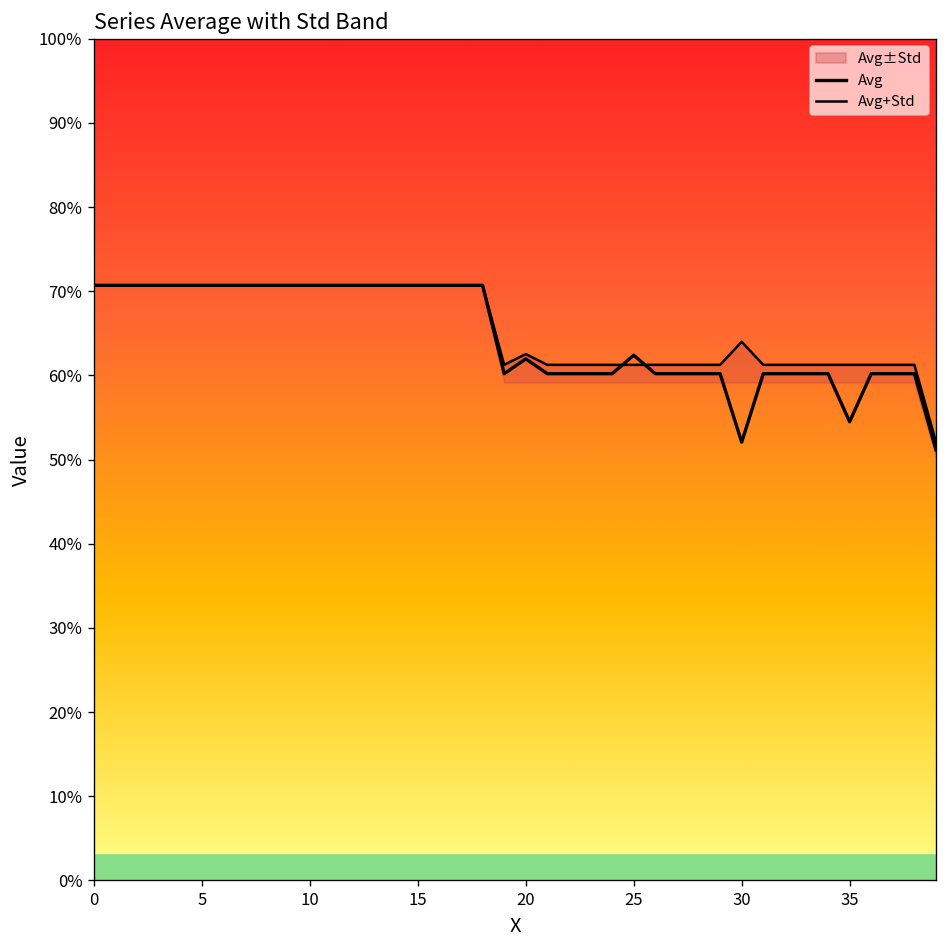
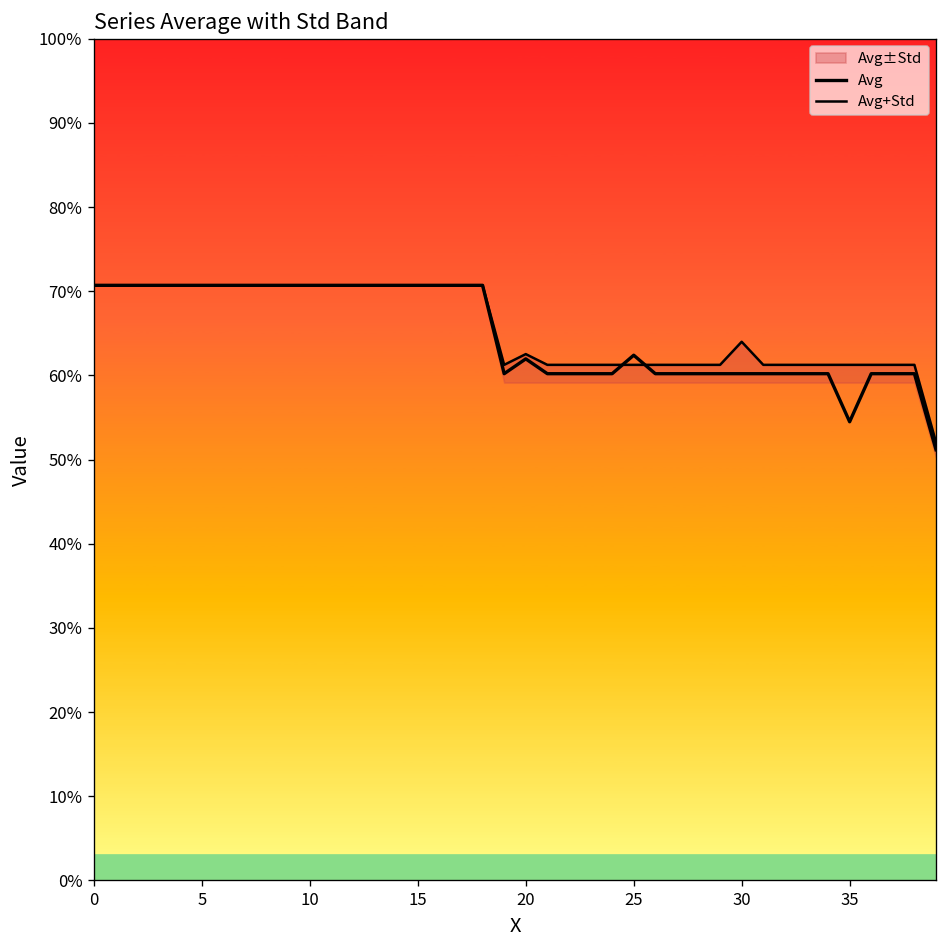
Avg, 30: 52% -> 60%
